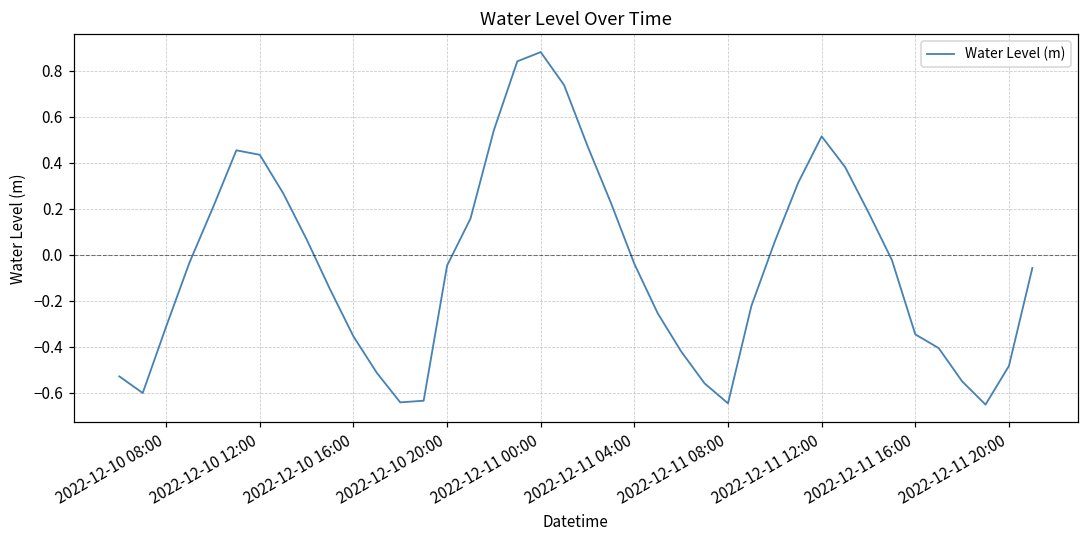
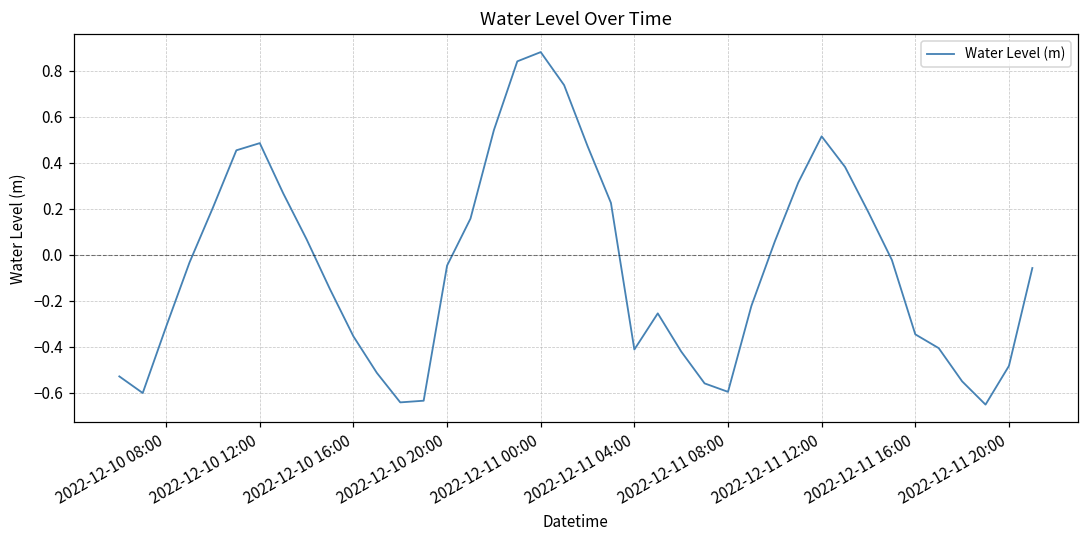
2022-12-10 12:00: 0.44 -> 0.49
2022-12-11 04:00: -0.04 -> -0.41
2022-12-11 08:00: -0.65 -> -0.60
